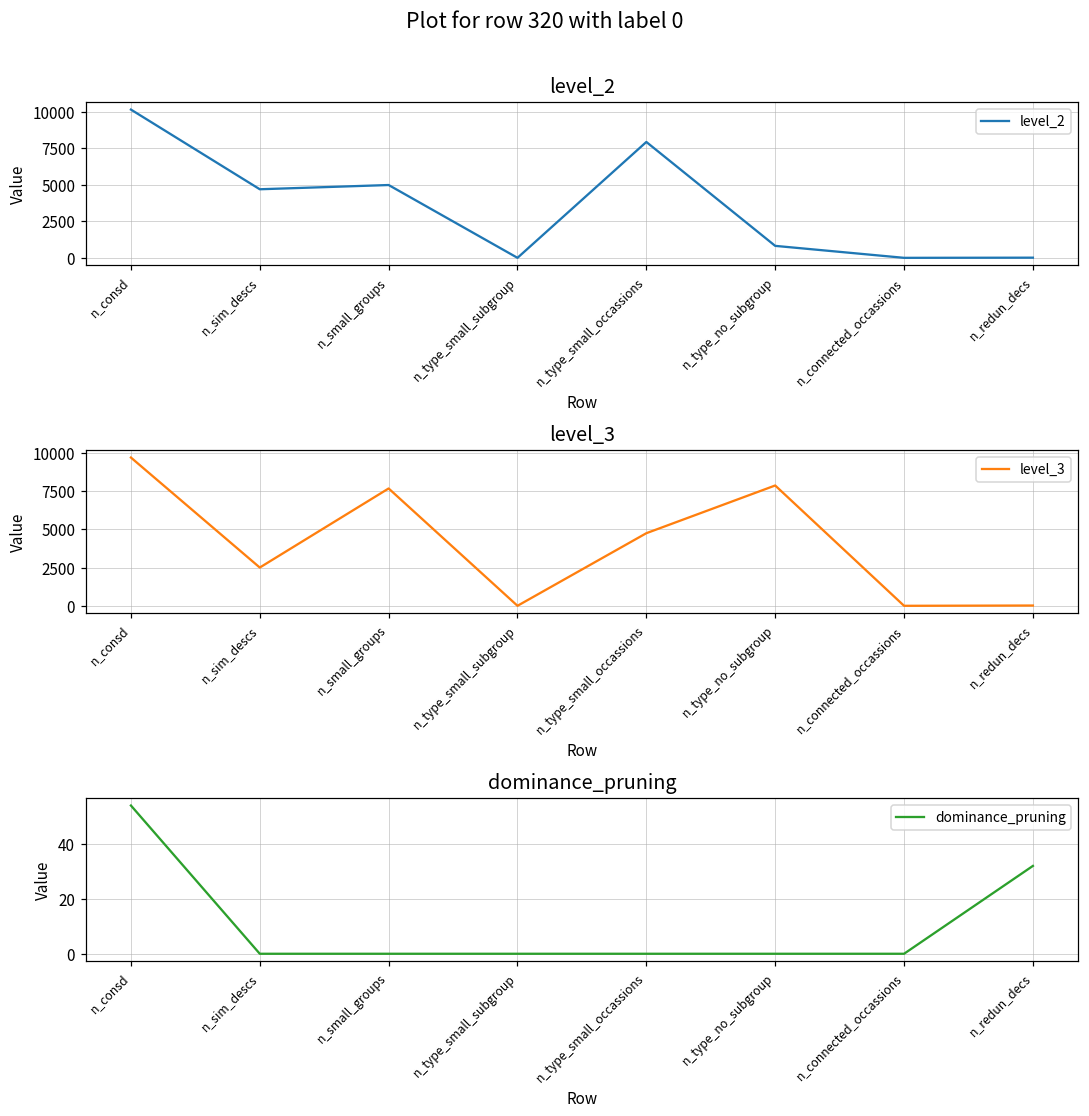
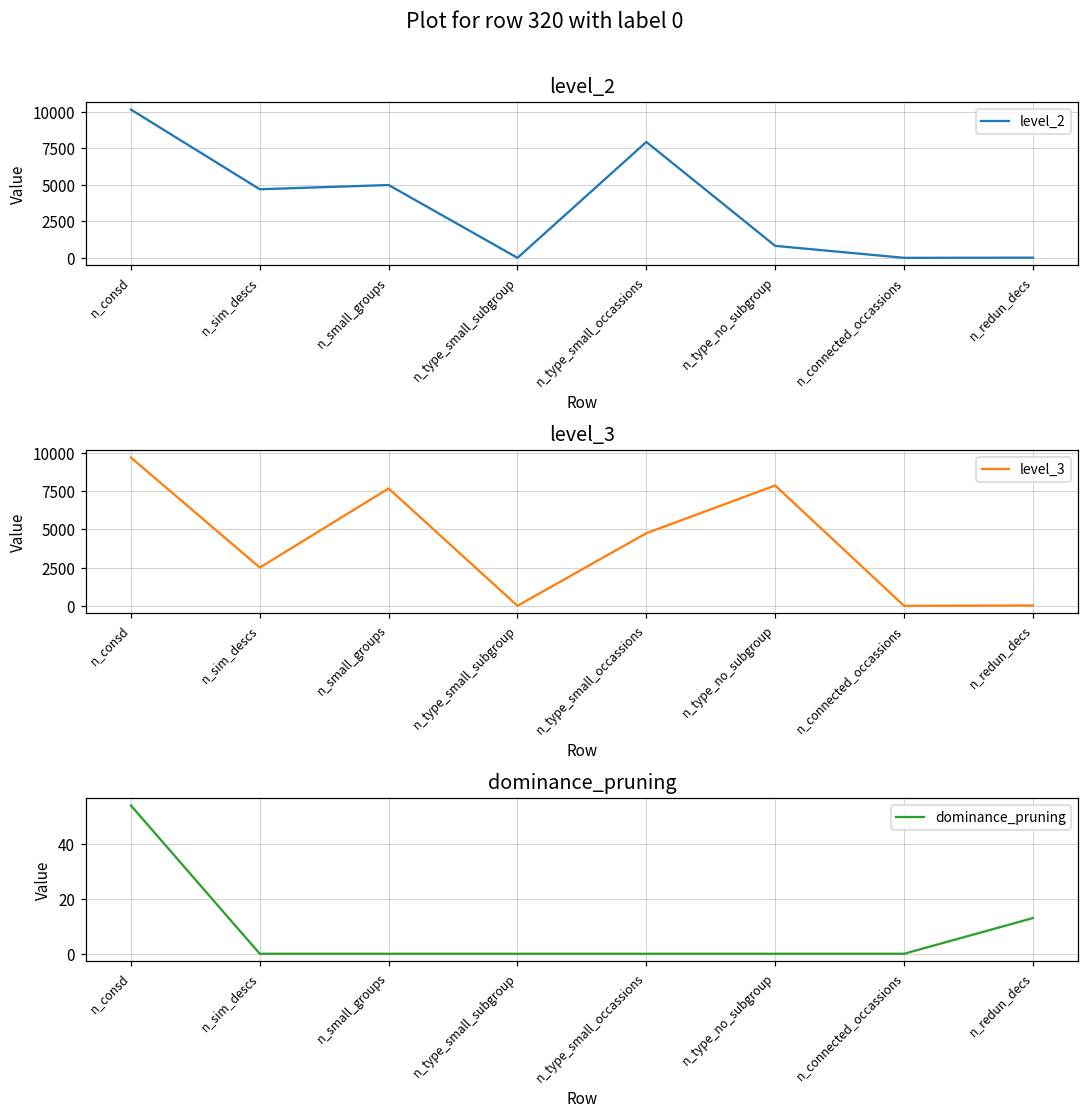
dominance_pruning, n_redun_decs: 32 -> 13
